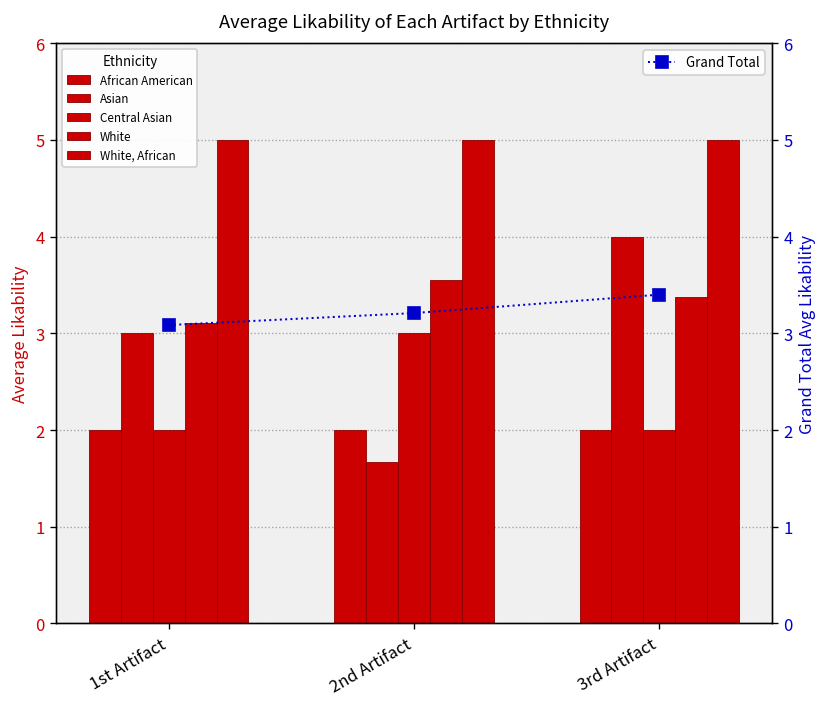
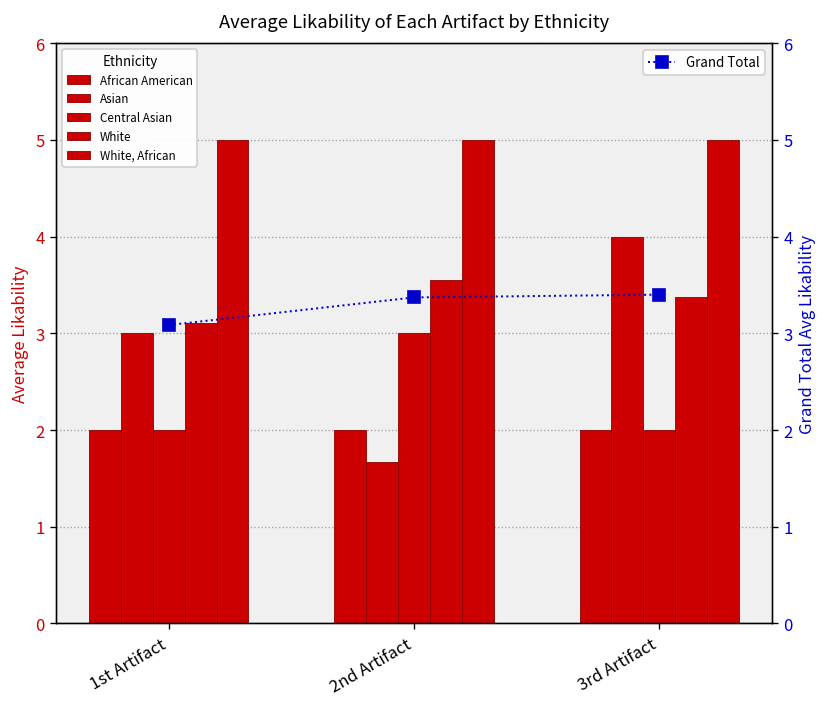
Grand Total, 2nd Artifact: 3.2 -> 3.4
